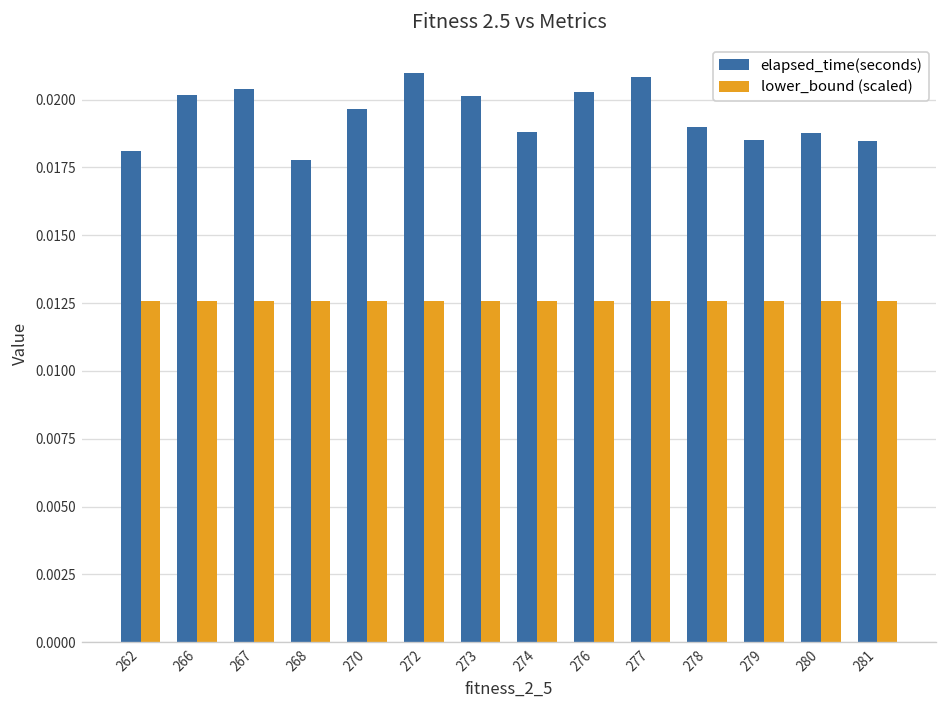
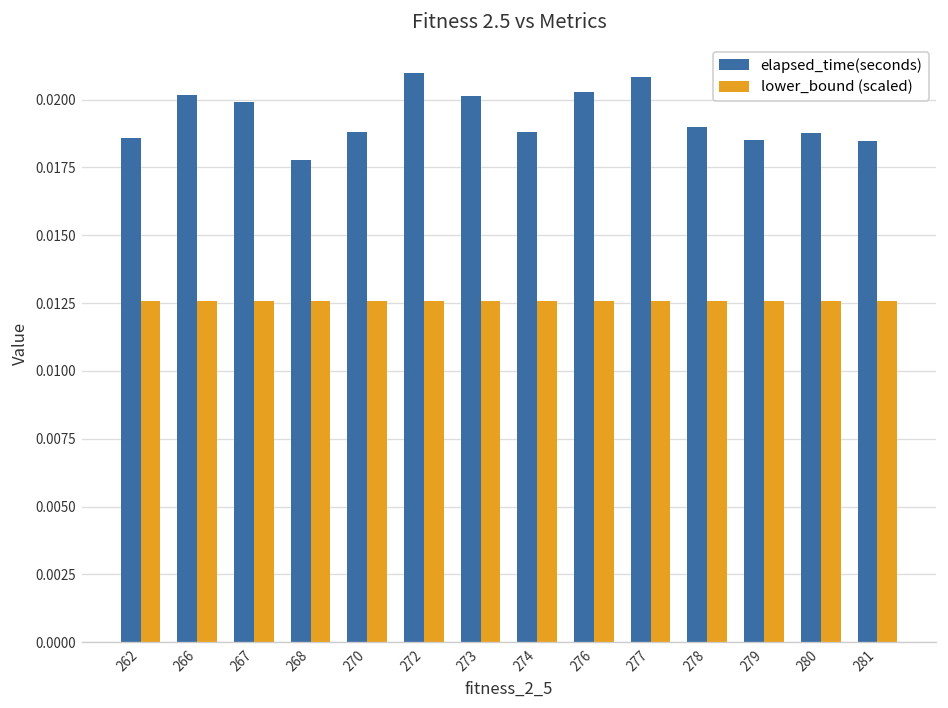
elapsed_time(seconds), 262: 0.0181 -> 0.0186
elapsed_time(seconds), 267: 0.0204 -> 0.0199
elapsed_time(seconds), 270: 0.0196 -> 0.0188
